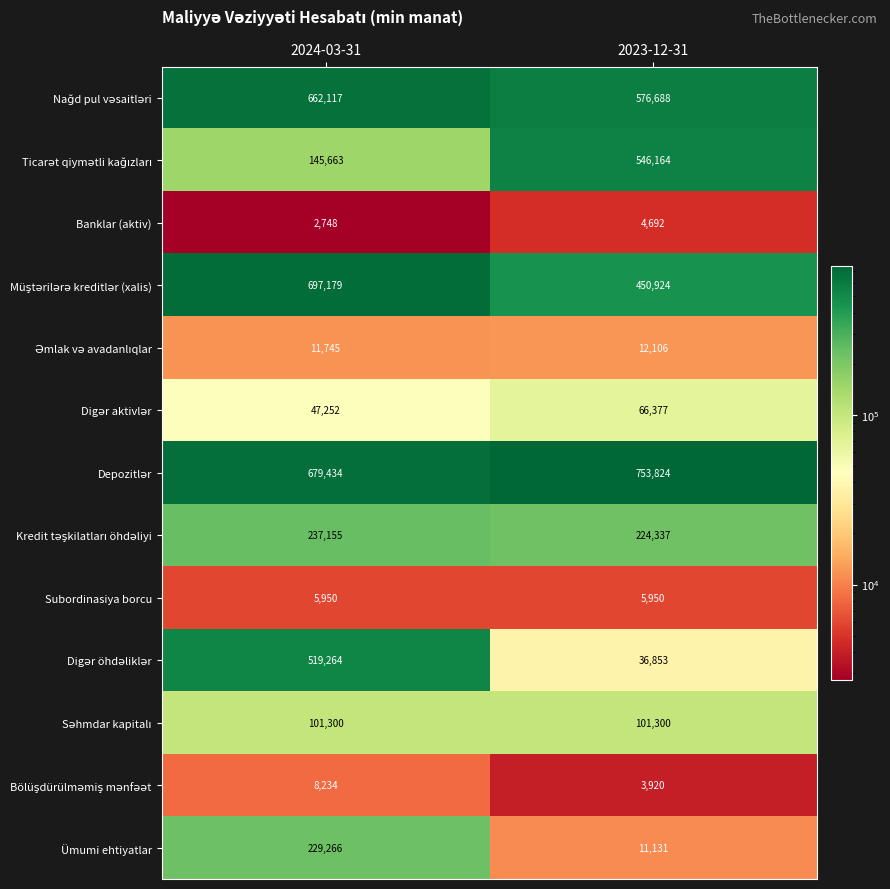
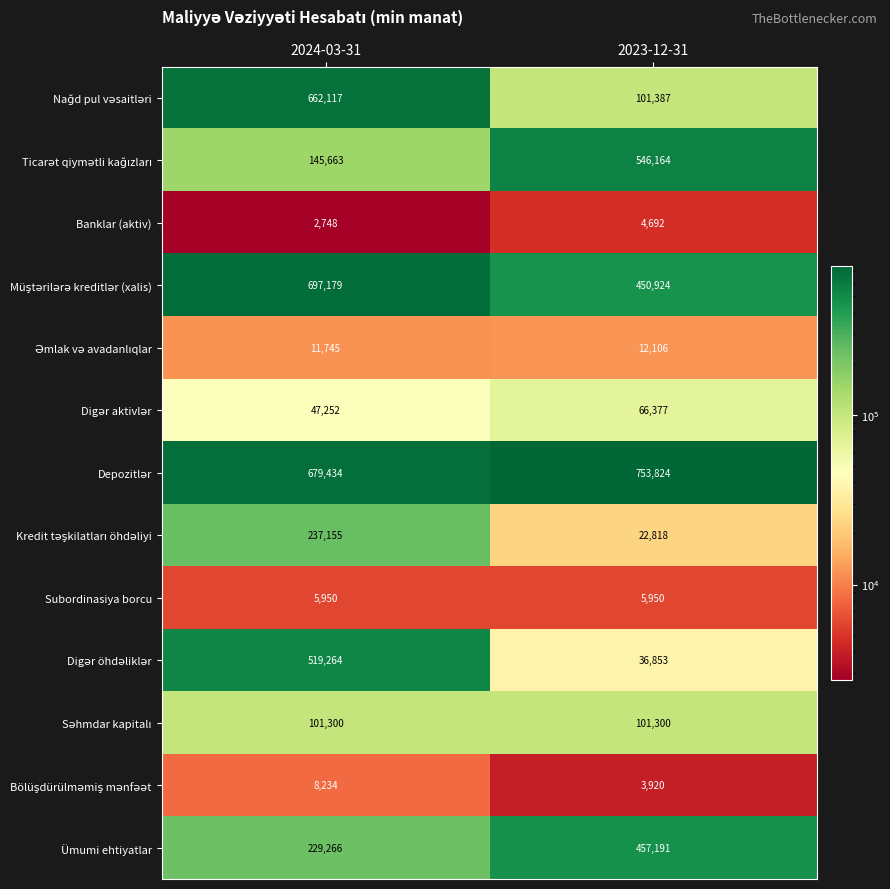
Nağd pul vəsaitləri, 2023-12-31: 576,688 -> 101,387
Kredit təşkilatları öhdəliyi, 2023-12-31: 224,337 -> 22,818
Ümumi ehtiyatlar, 2023-12-31: 11,131 -> 457,191
